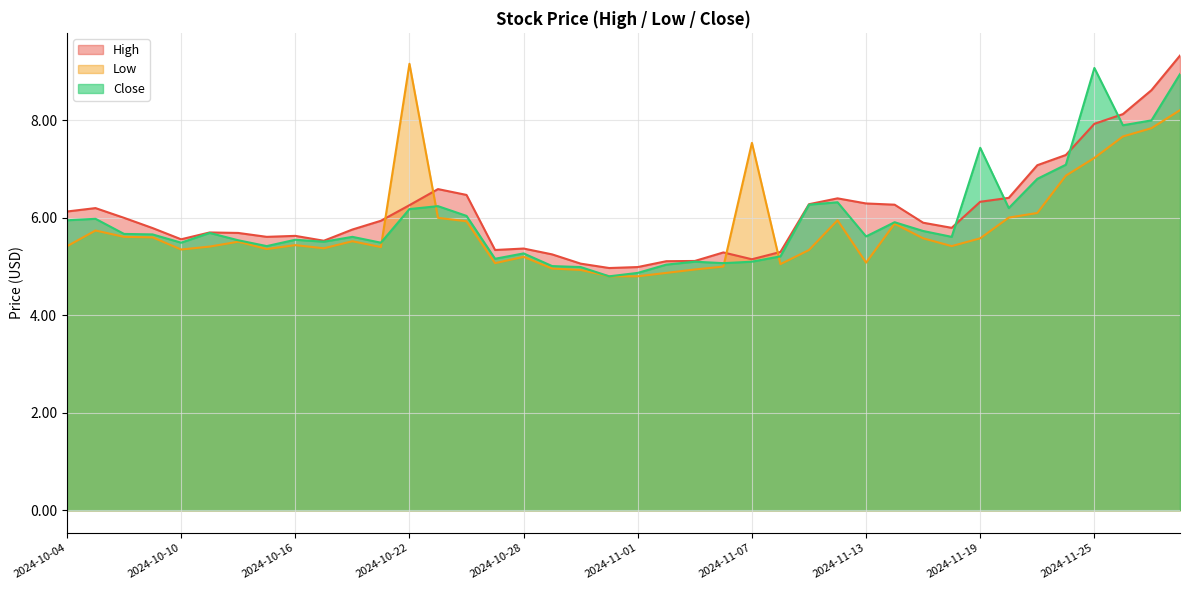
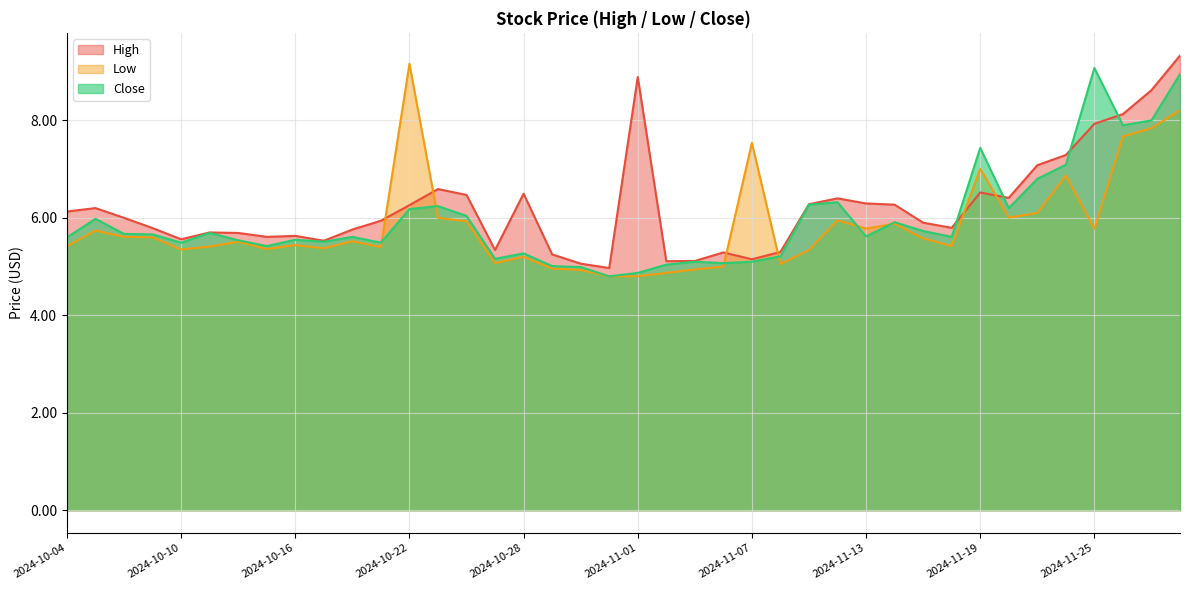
Close, 2024-10-04: 5.9 -> 5.6
High, 2024-10-28: 5.4 -> 6.5
High, 2024-11-01: 5.0 -> 8.9
Low, 2024-11-13: 5.1 -> 5.8
High, 2024-11-19: 6.3 -> 6.5
Low, 2024-11-19: 5.6 -> 7.0
Low, 2024-11-25: 7.2 -> 5.8
